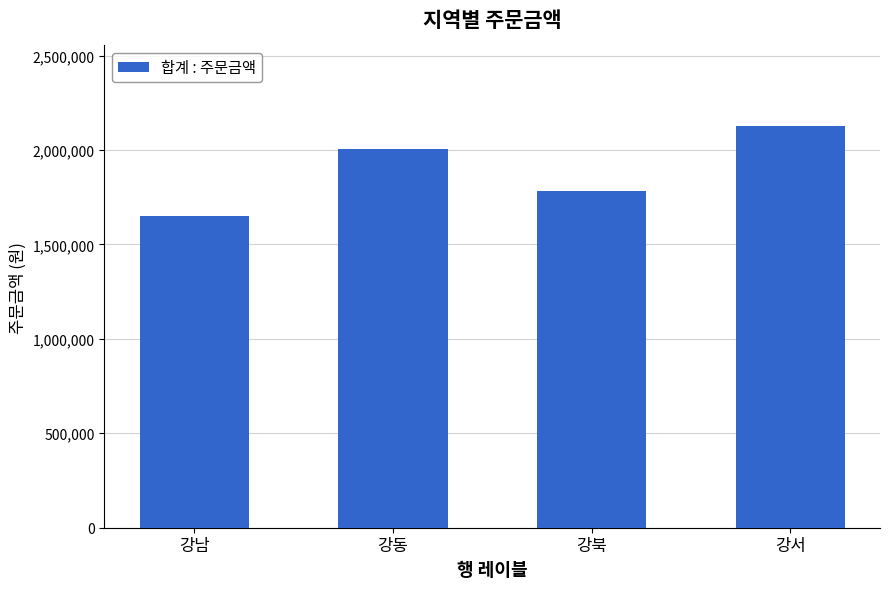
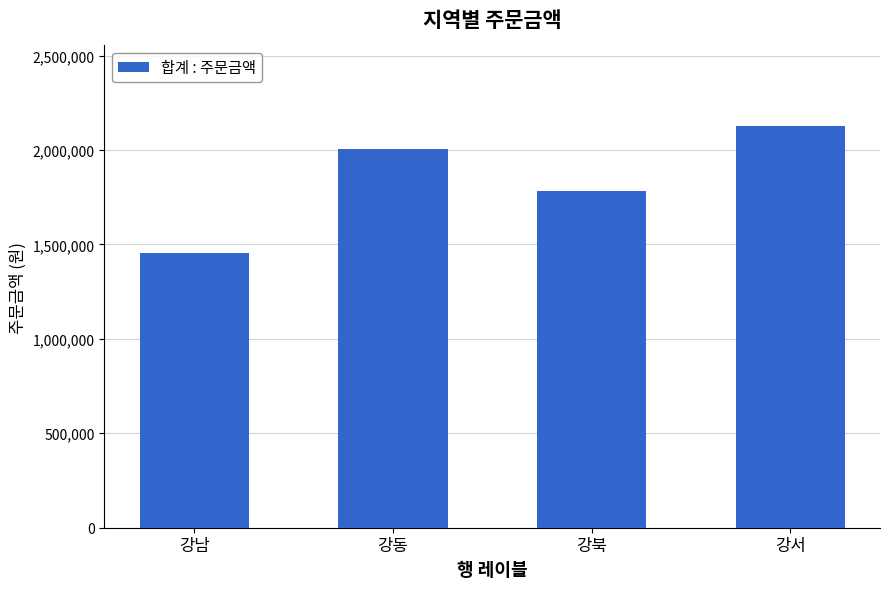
강남: 1,650,000 -> 1,450,000
